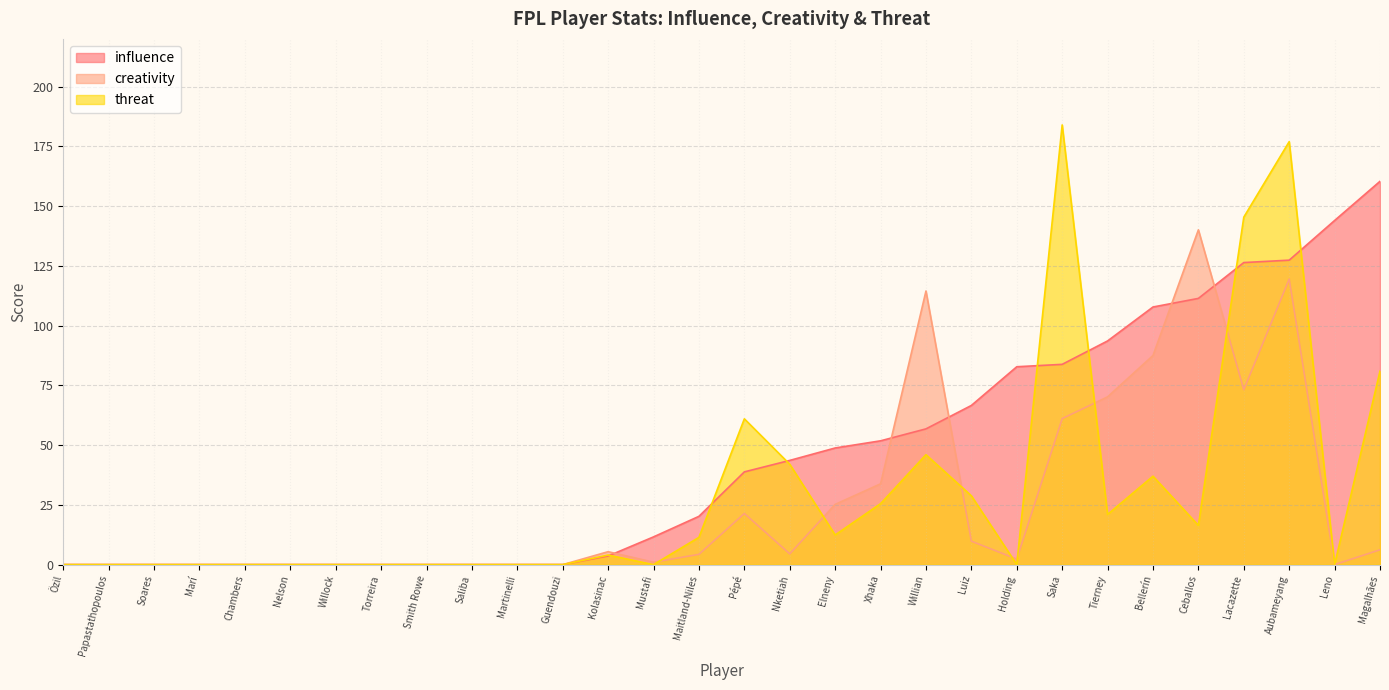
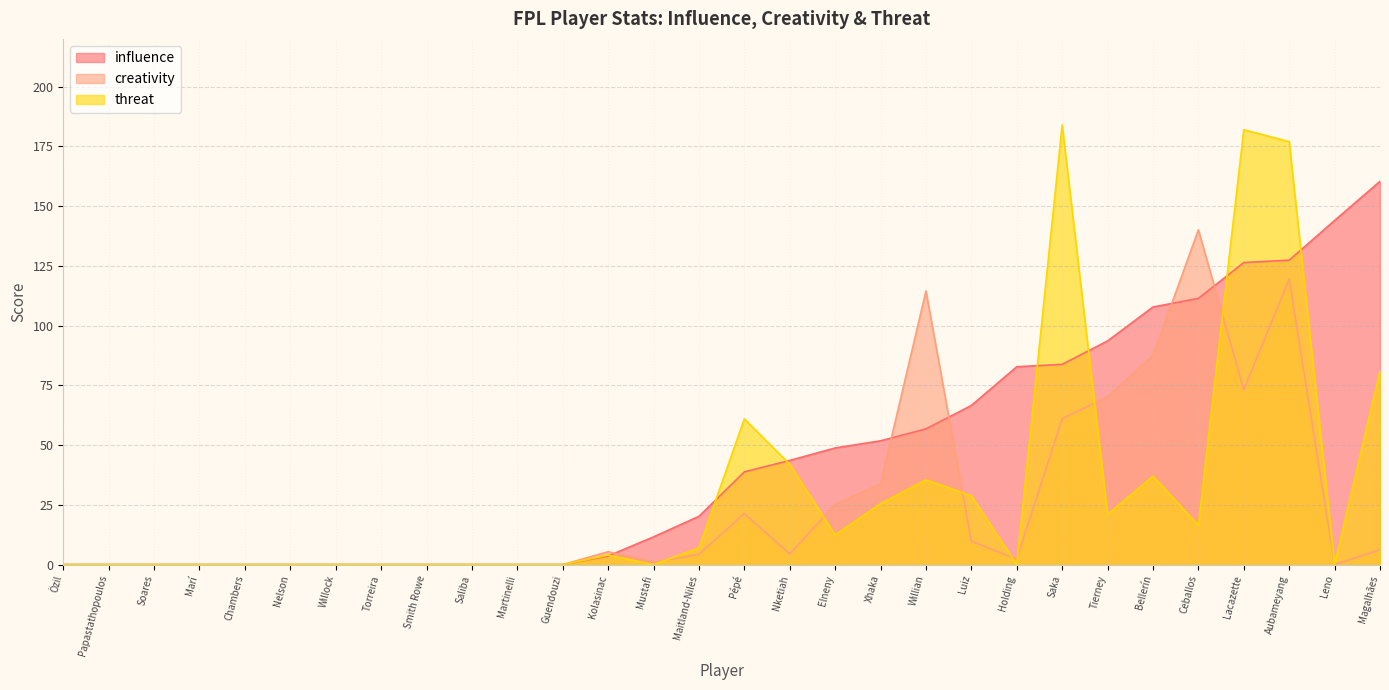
threat, Maitland-Niles: 11 -> 7
threat, Willian: 46 -> 36
threat, Lacazette: 145 -> 182
